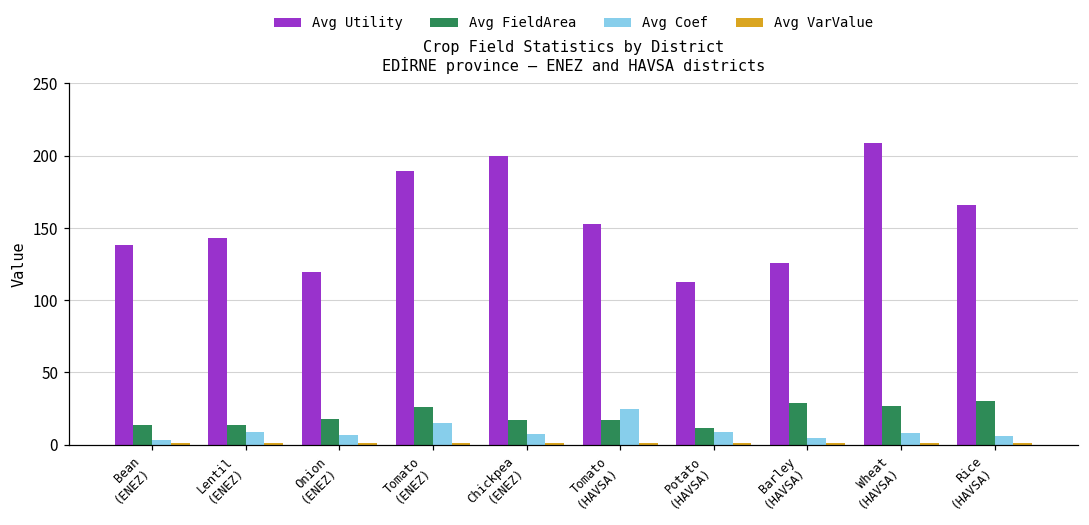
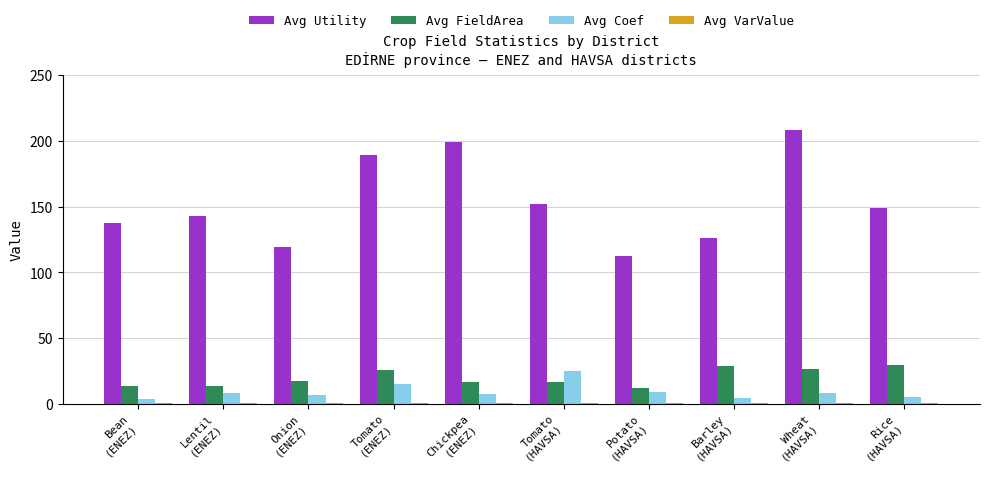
Avg Utility, Rice (HAVSA): 166 -> 149
